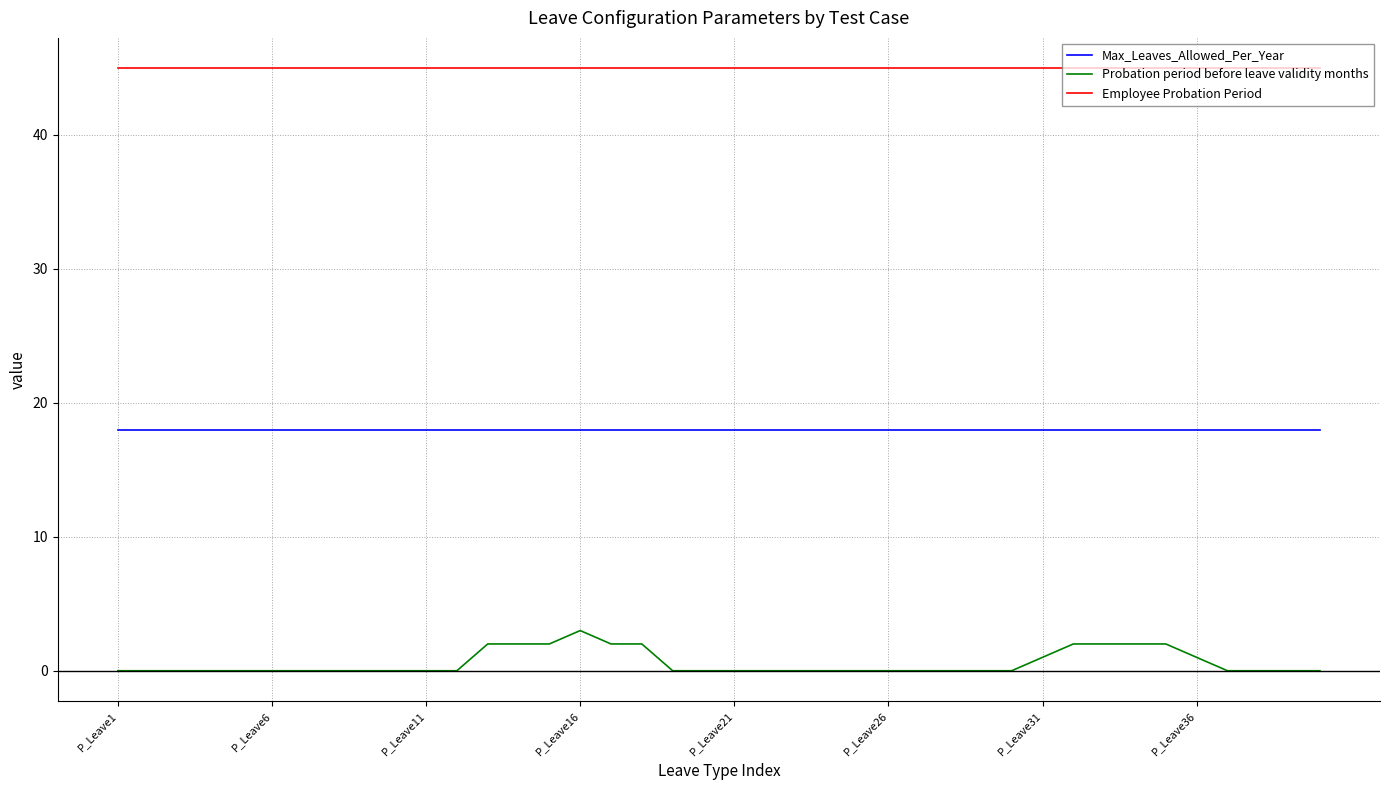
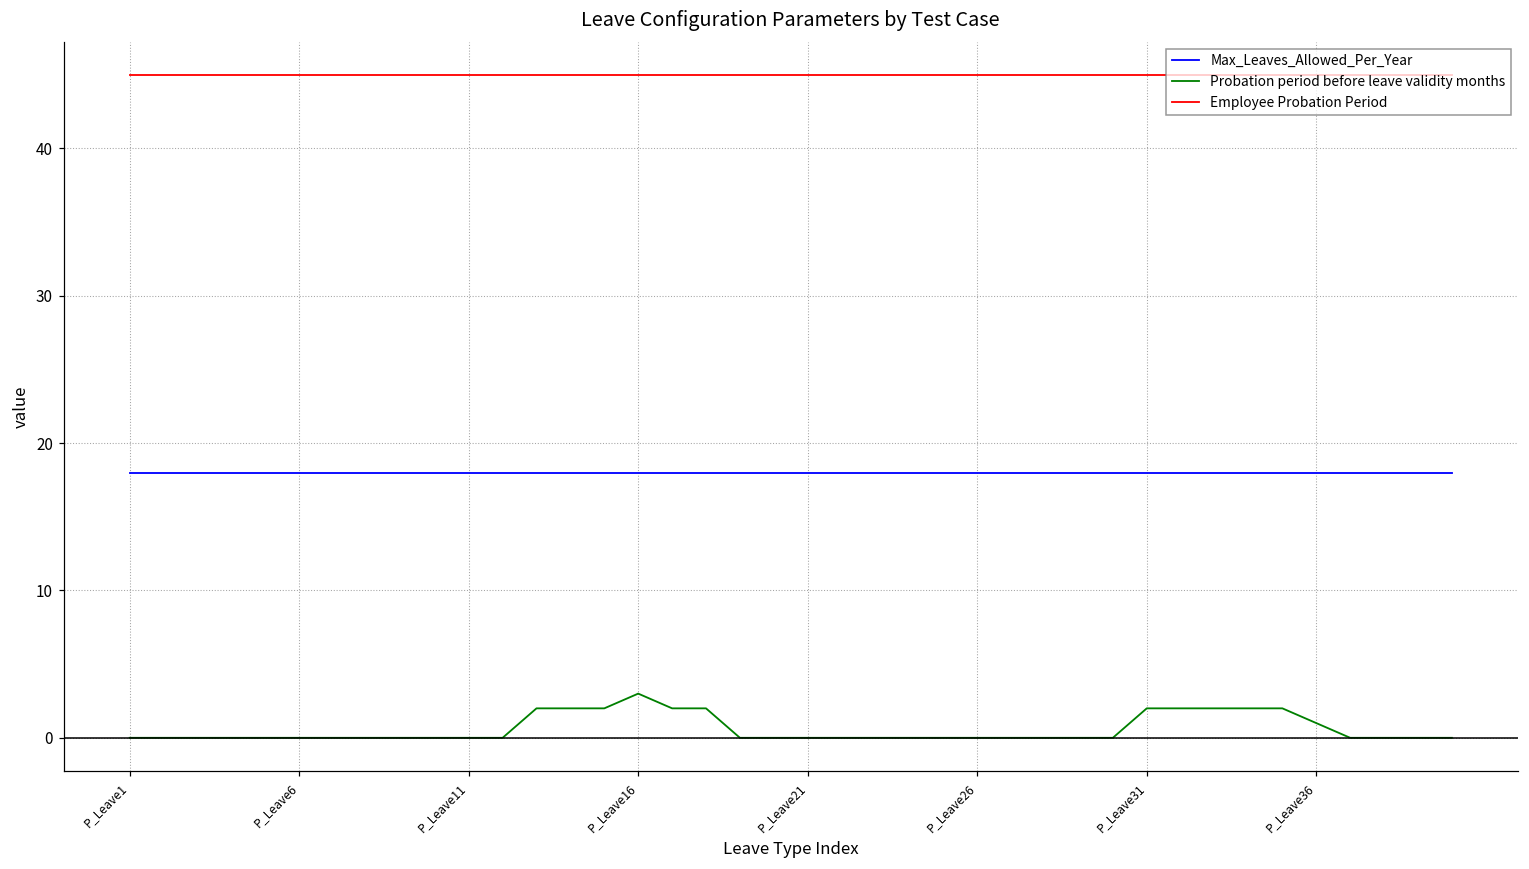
Probation period before leave validity months, P_Leave31: 1 -> 2
